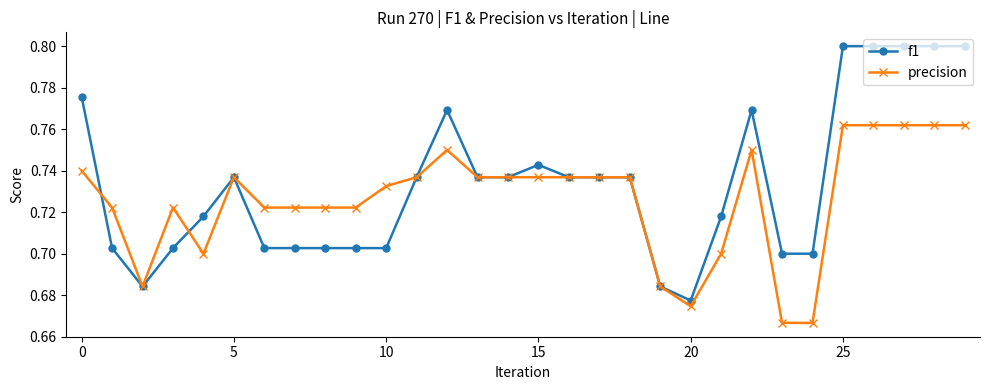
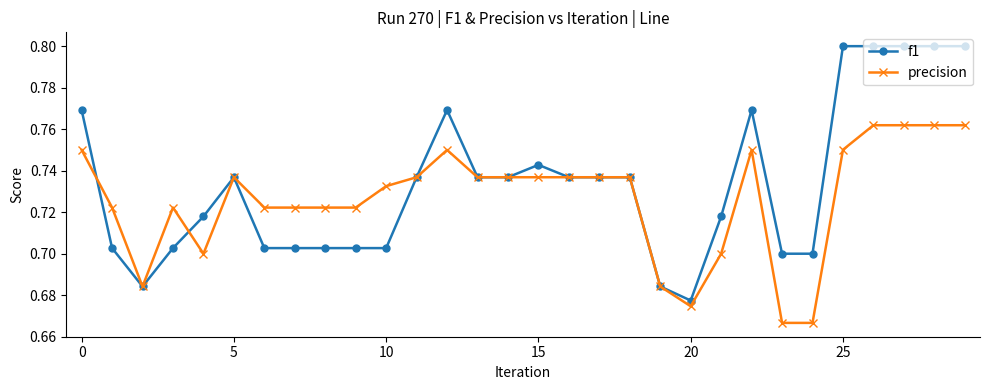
f1, 0: 0.776 -> 0.769
precision, 0: 0.74 -> 0.75
precision, 25: 0.762 -> 0.750
